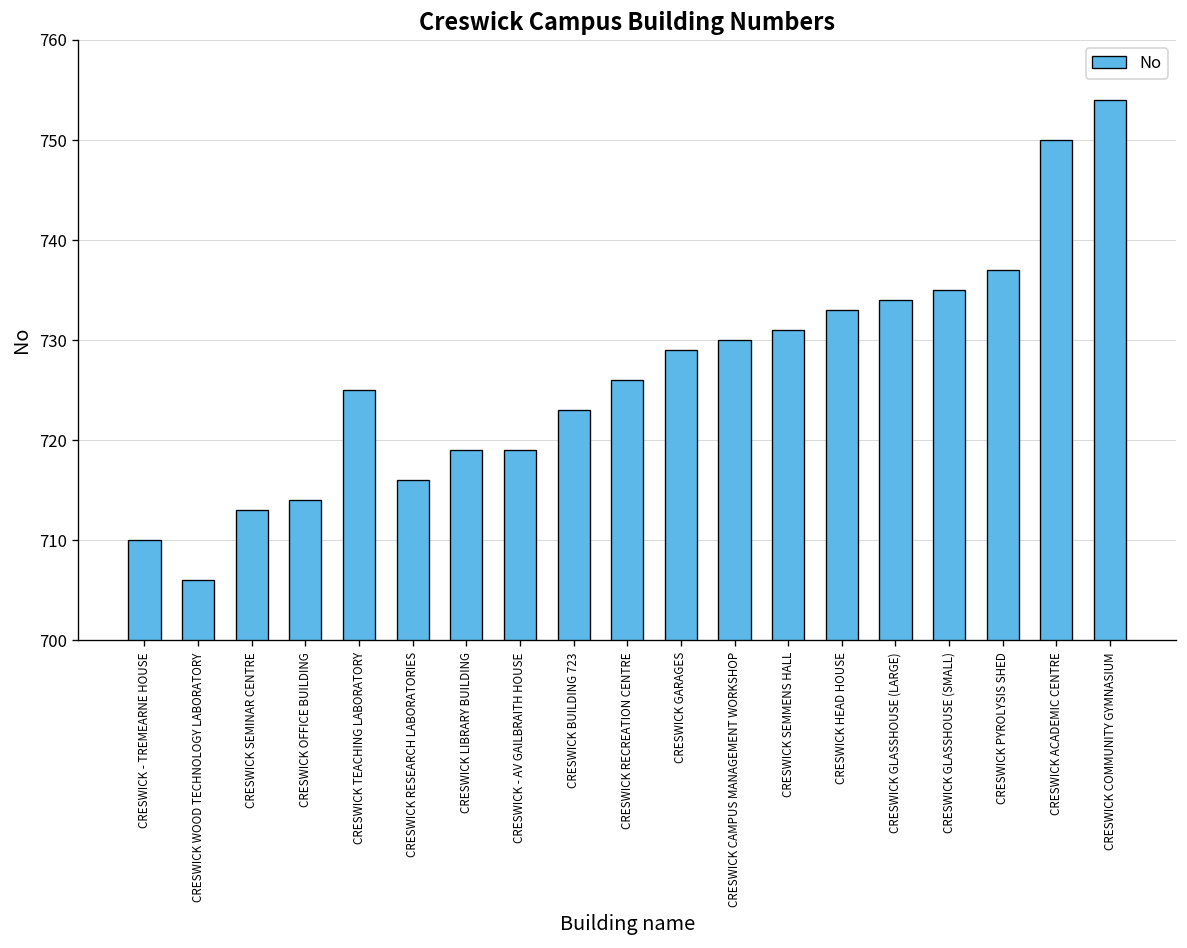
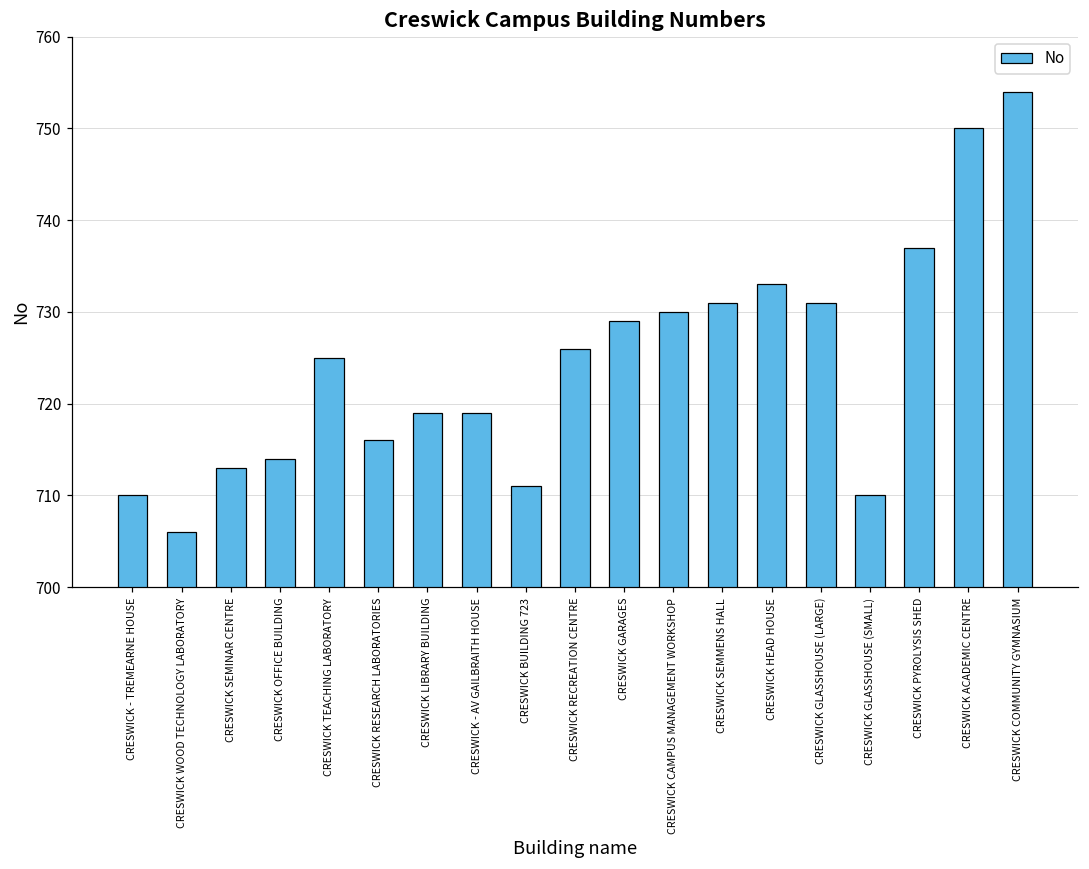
CRESWICK BUILDING 723: 723 -> 711
CRESWICK GLASSHOUSE (LARGE): 734 -> 731
CRESWICK GLASSHOUSE (SMALL): 735 -> 710
